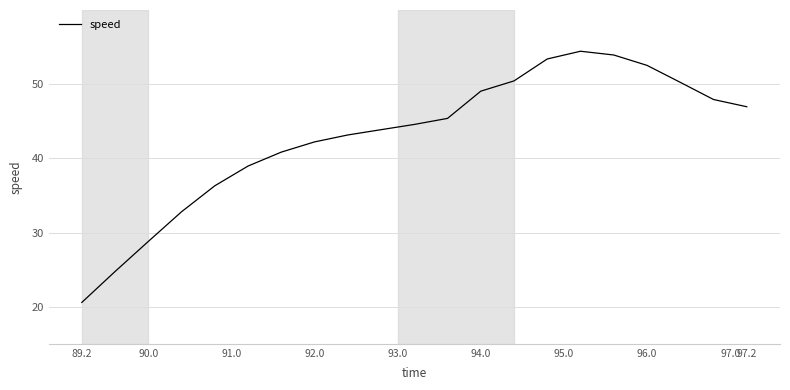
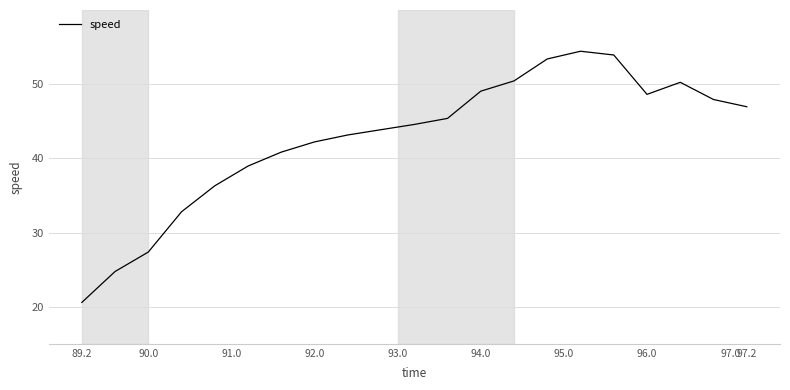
90.0: 29 -> 27
96.0: 53 -> 49
